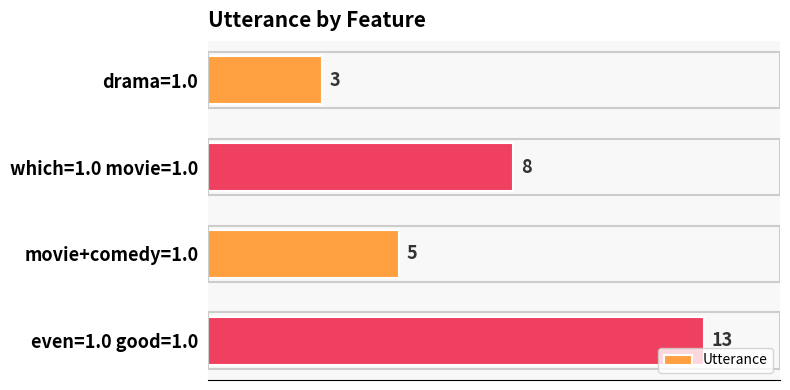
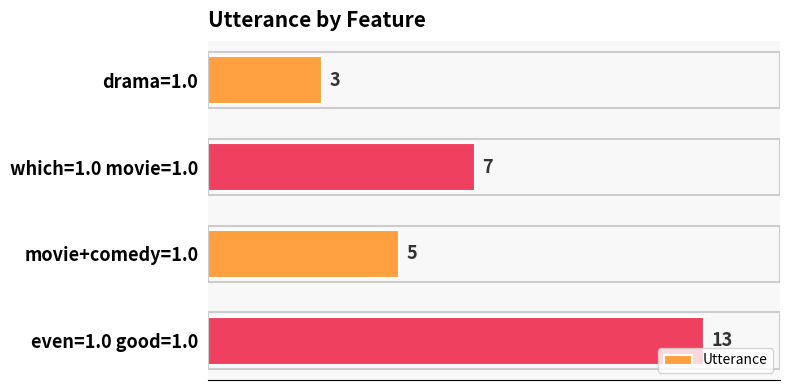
which=1.0 movie=1.0: 8 -> 7
